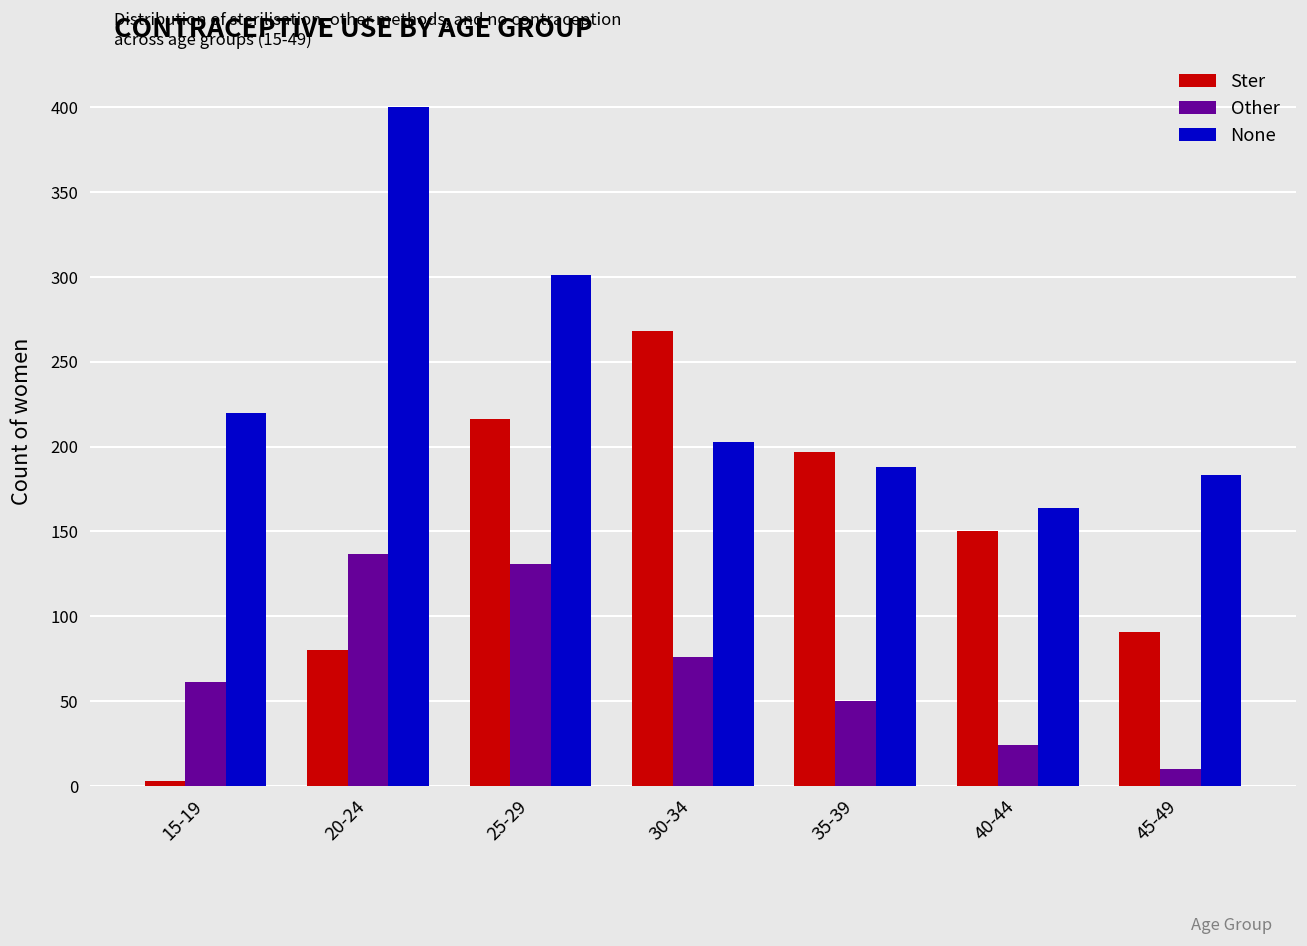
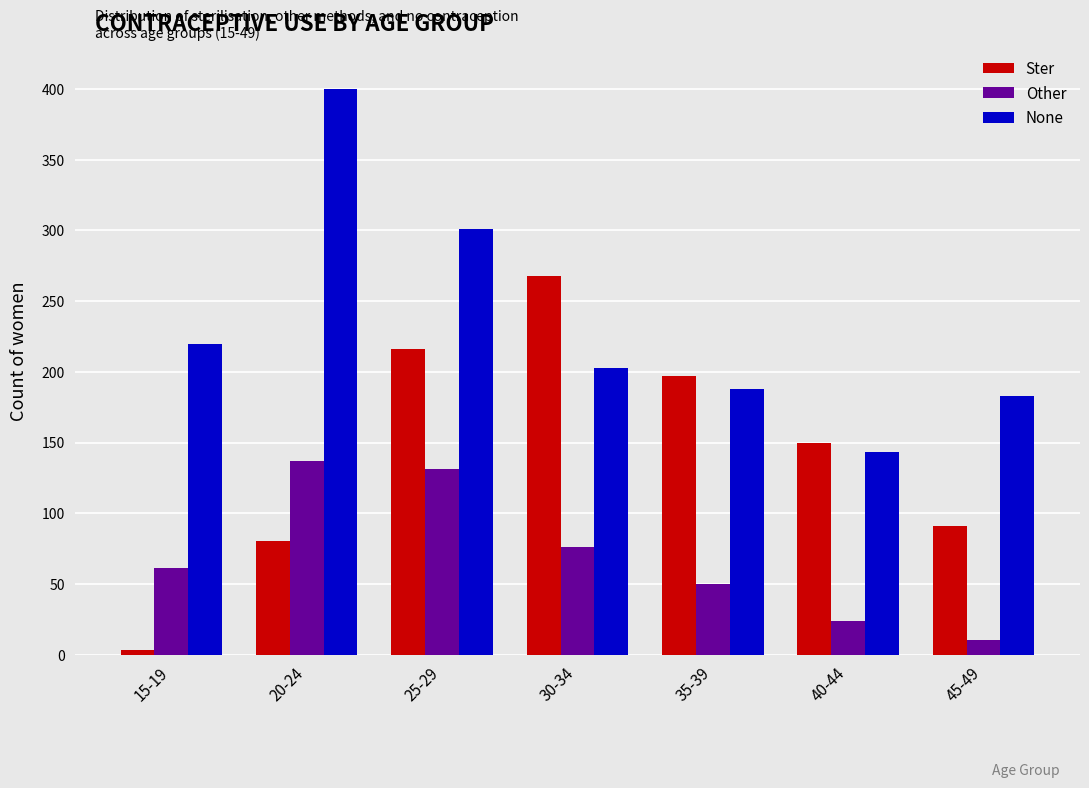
None, 40-44: 164 -> 143
